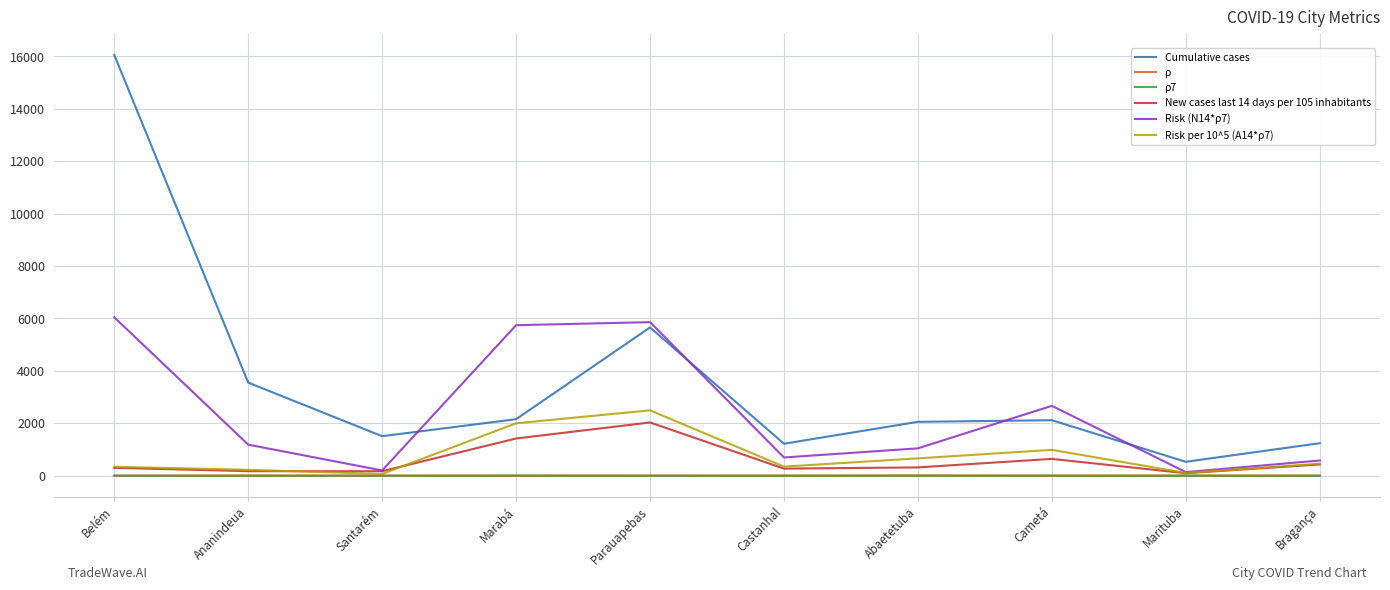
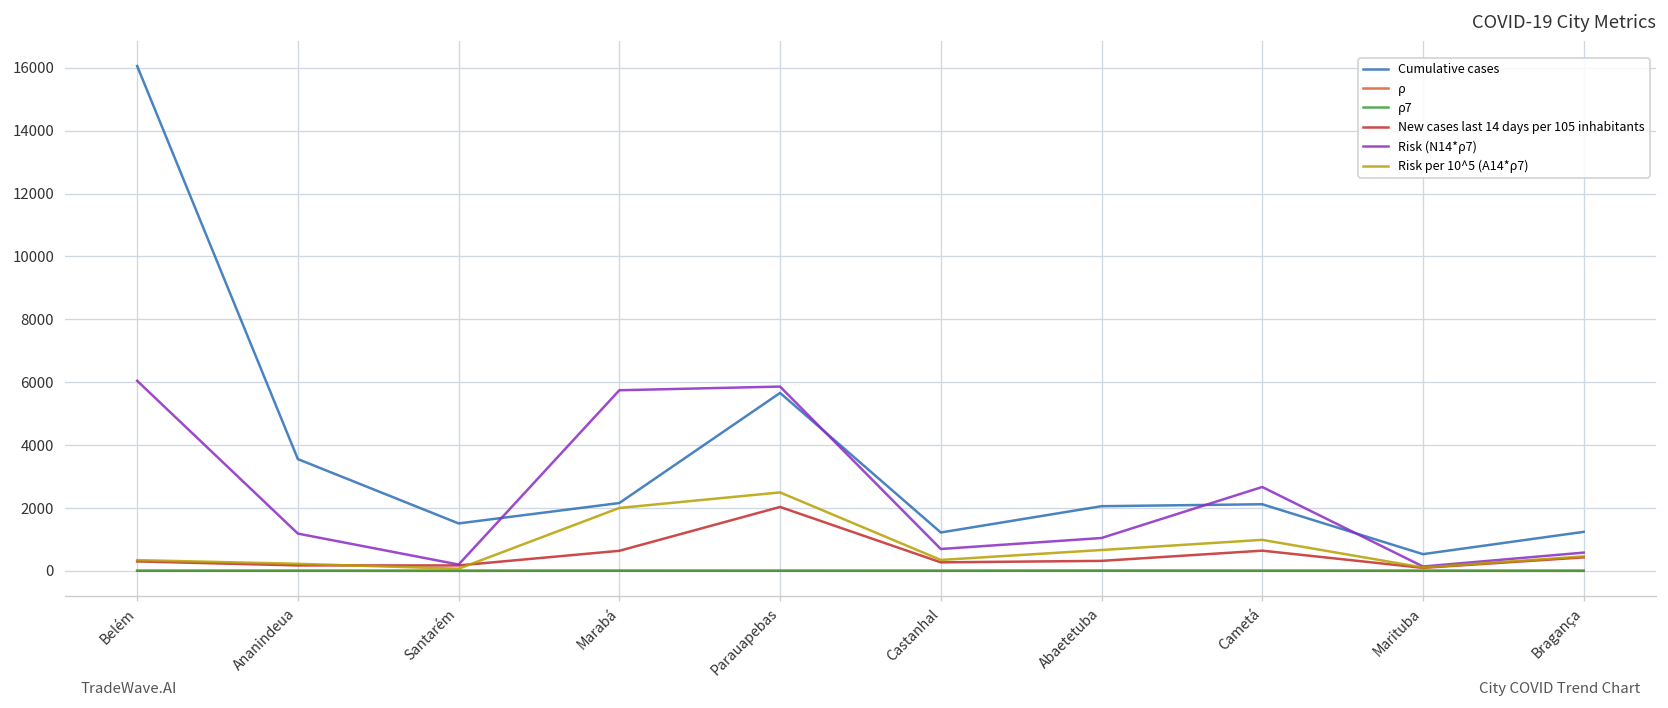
New cases last 14 days per 105 inhabitants, Marabá: 1400 -> 600
